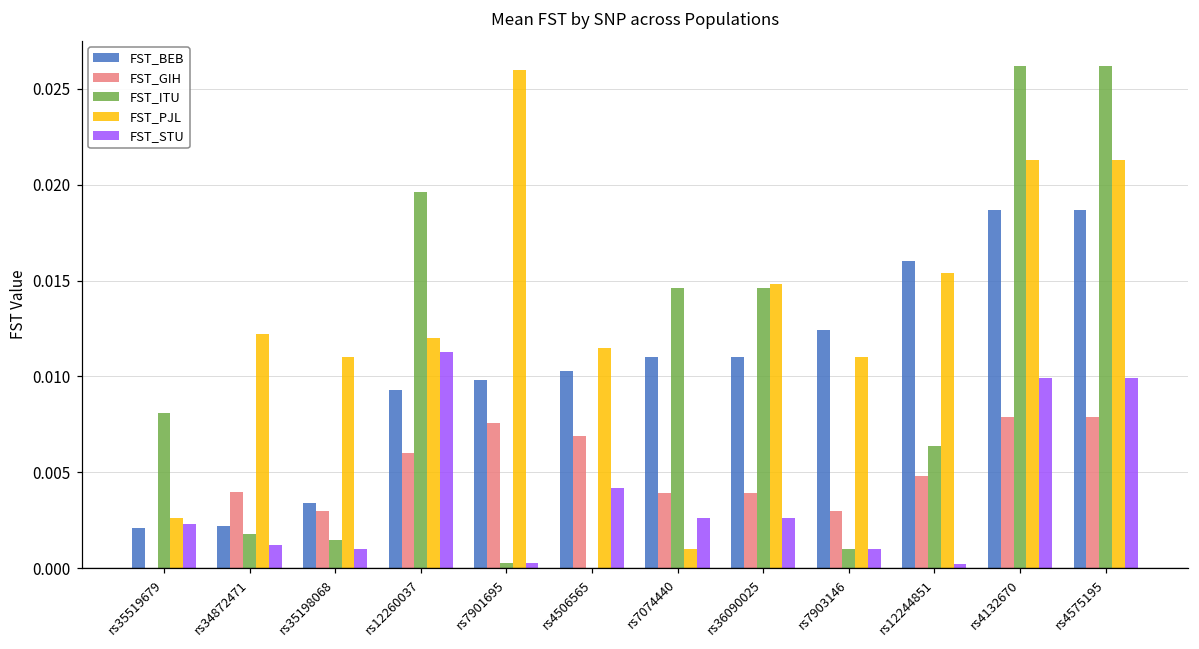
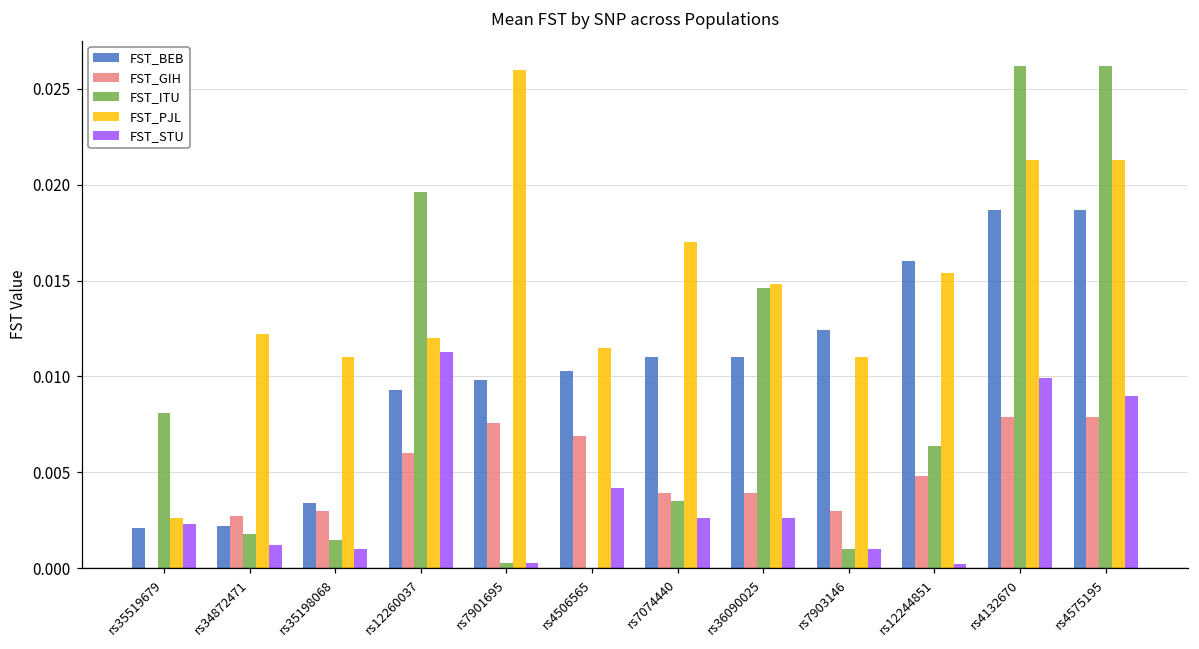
FST_GIH, rs34872471: 0.0040 -> 0.0027
FST_ITU, rs7074440: 0.0146 -> 0.0035
FST_PJL, rs7074440: 0.001 -> 0.017
FST_STU, rs4575195: 0.0099 -> 0.0090
